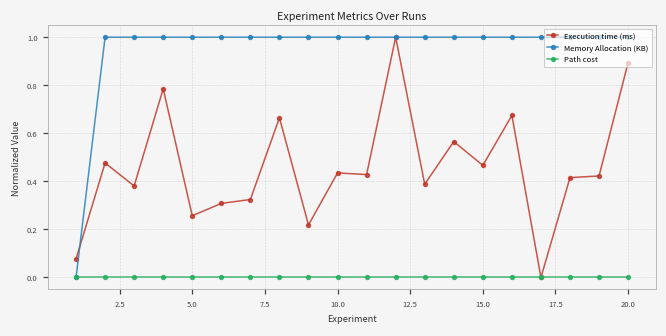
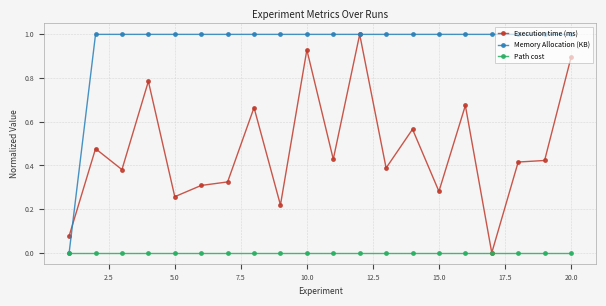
Execution time (ms), 10.0: 0.44 -> 0.93
Execution time (ms), 15.0: 0.47 -> 0.28
